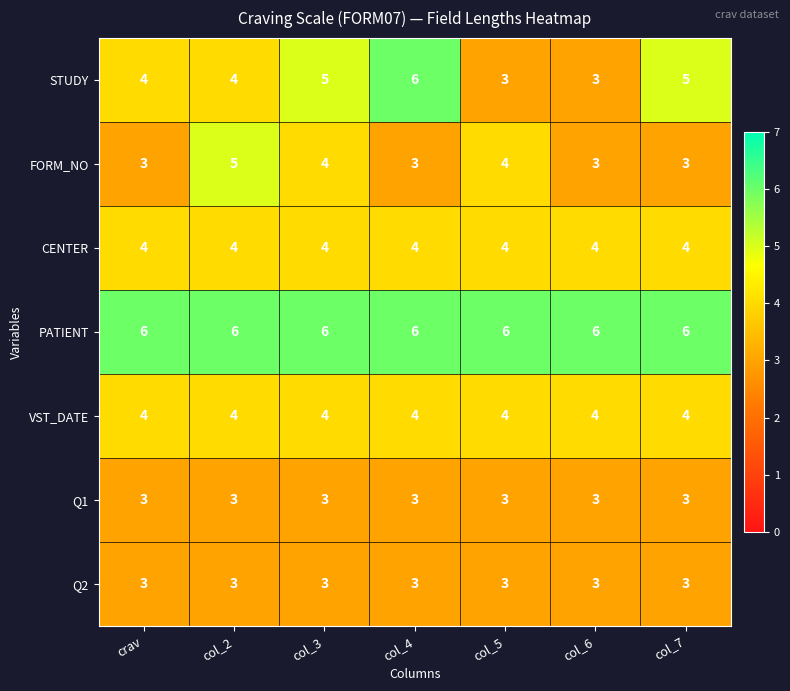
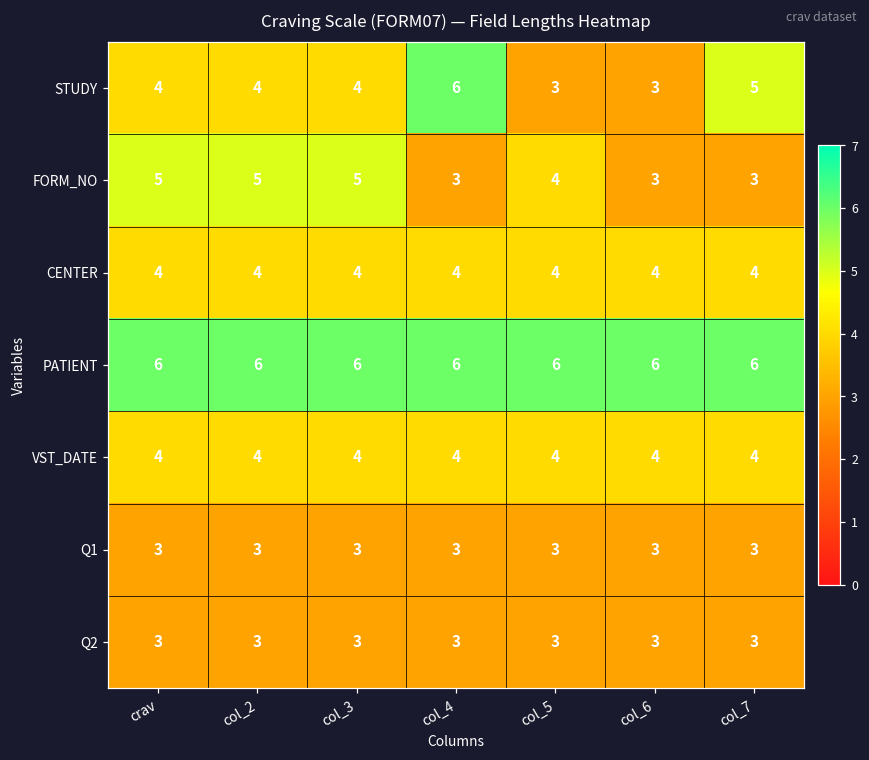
STUDY, col_3: 5 -> 4
FORM_NO, crav: 3 -> 5
FORM_NO, col_3: 4 -> 5
